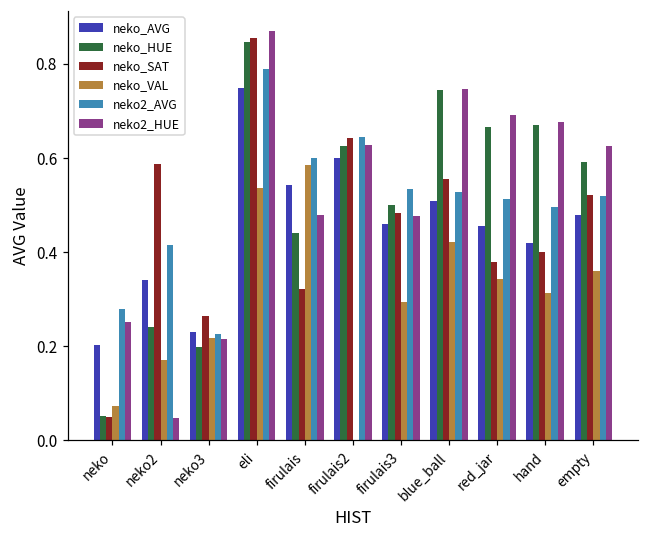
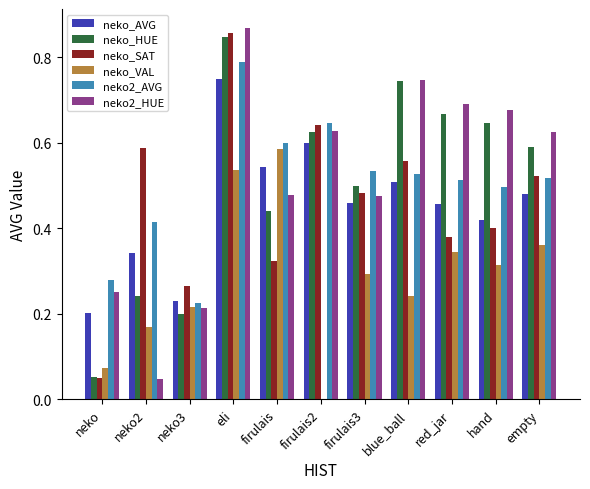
neko_VAL, blue_ball: 0.42 -> 0.24
neko_HUE, hand: 0.67 -> 0.65
